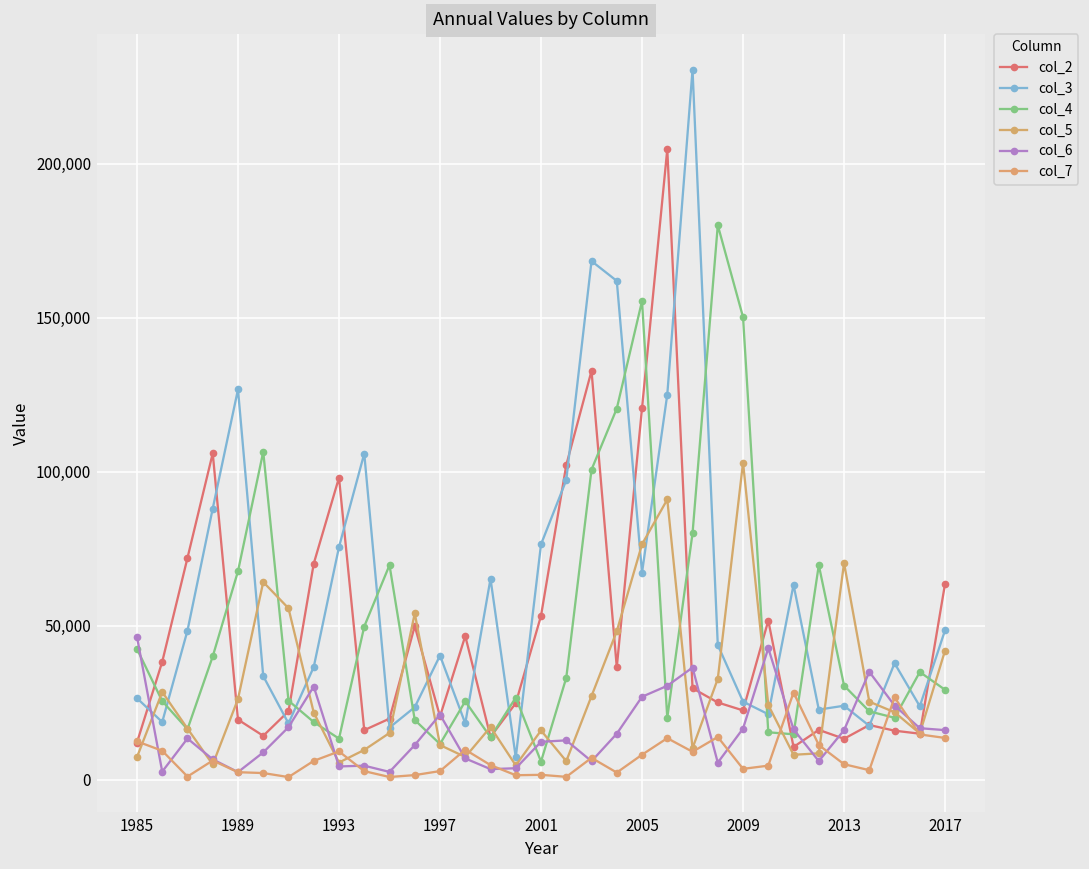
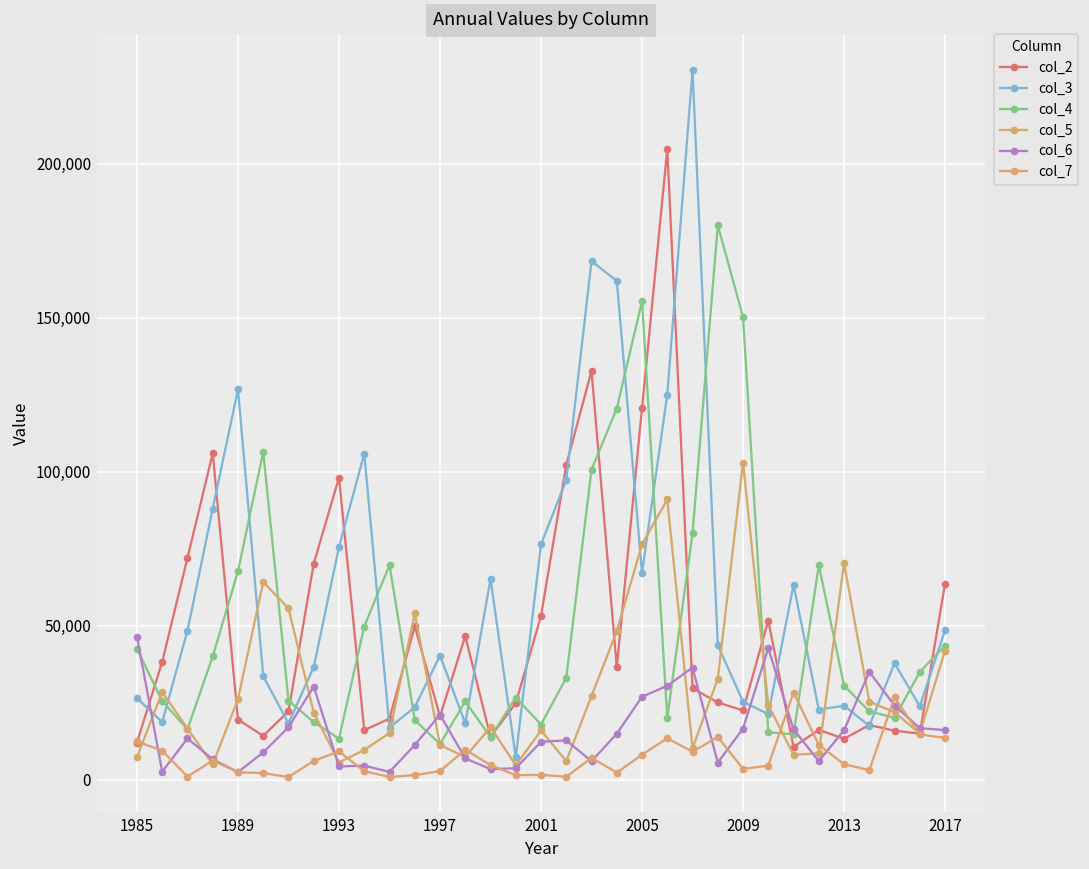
col_4, 2001: 6,000 -> 18,000
col_4, 2017: 29,000 -> 44,000
